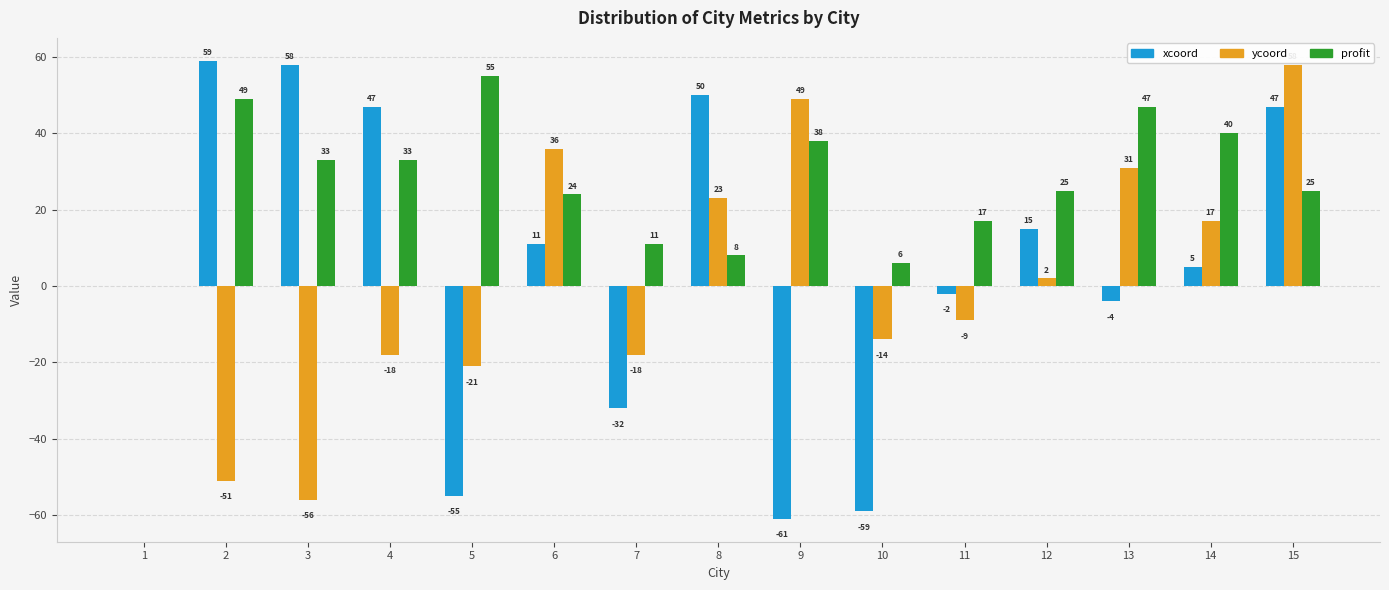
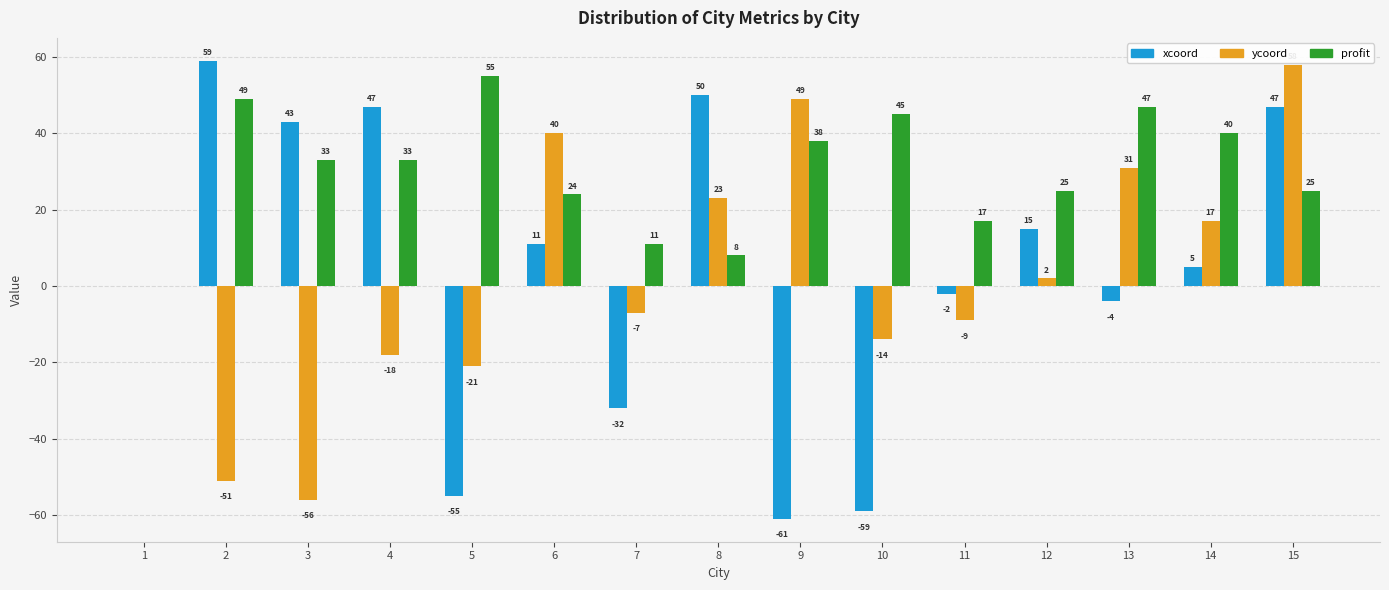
xcoord, 3: 58 -> 43
ycoord, 6: 36 -> 40
ycoord, 7: -18 -> -7
profit, 10: 6 -> 45
